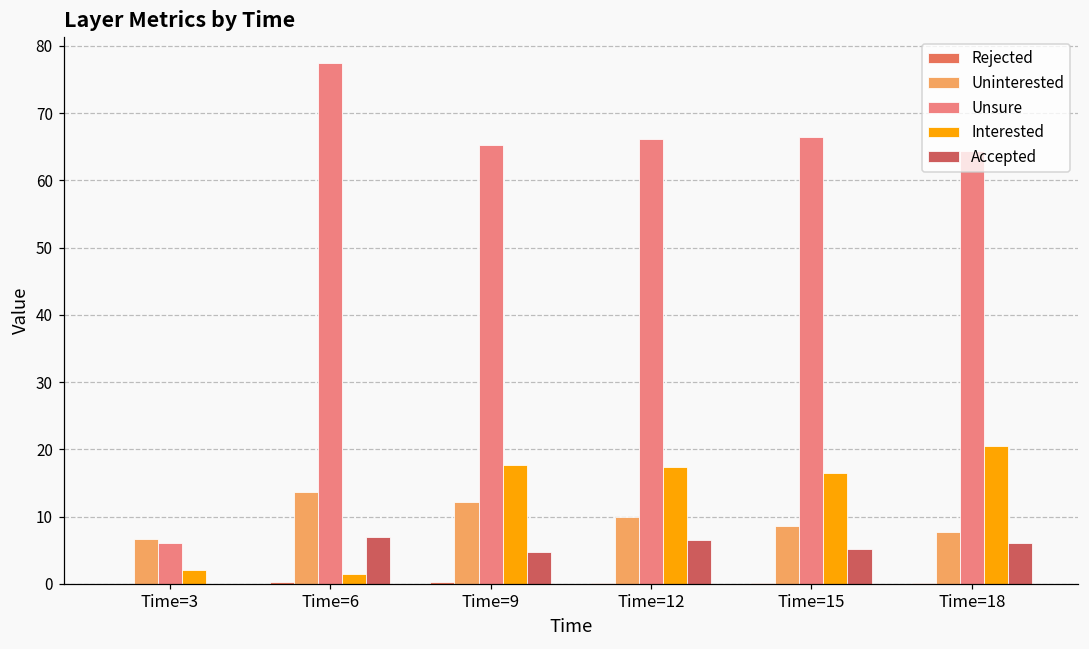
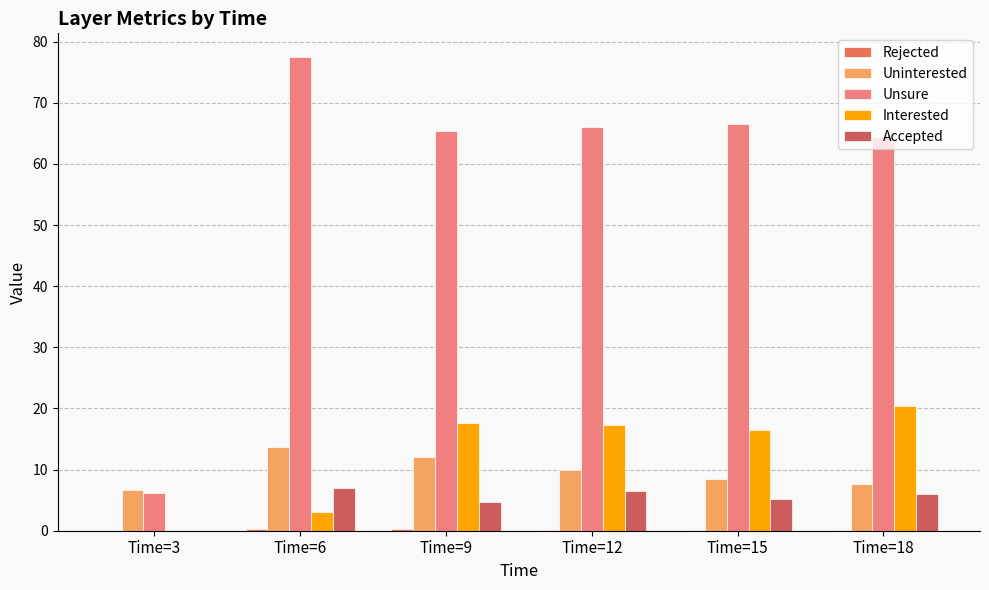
Interested, Time=3: 2 -> 0
Interested, Time=6: 2 -> 3
